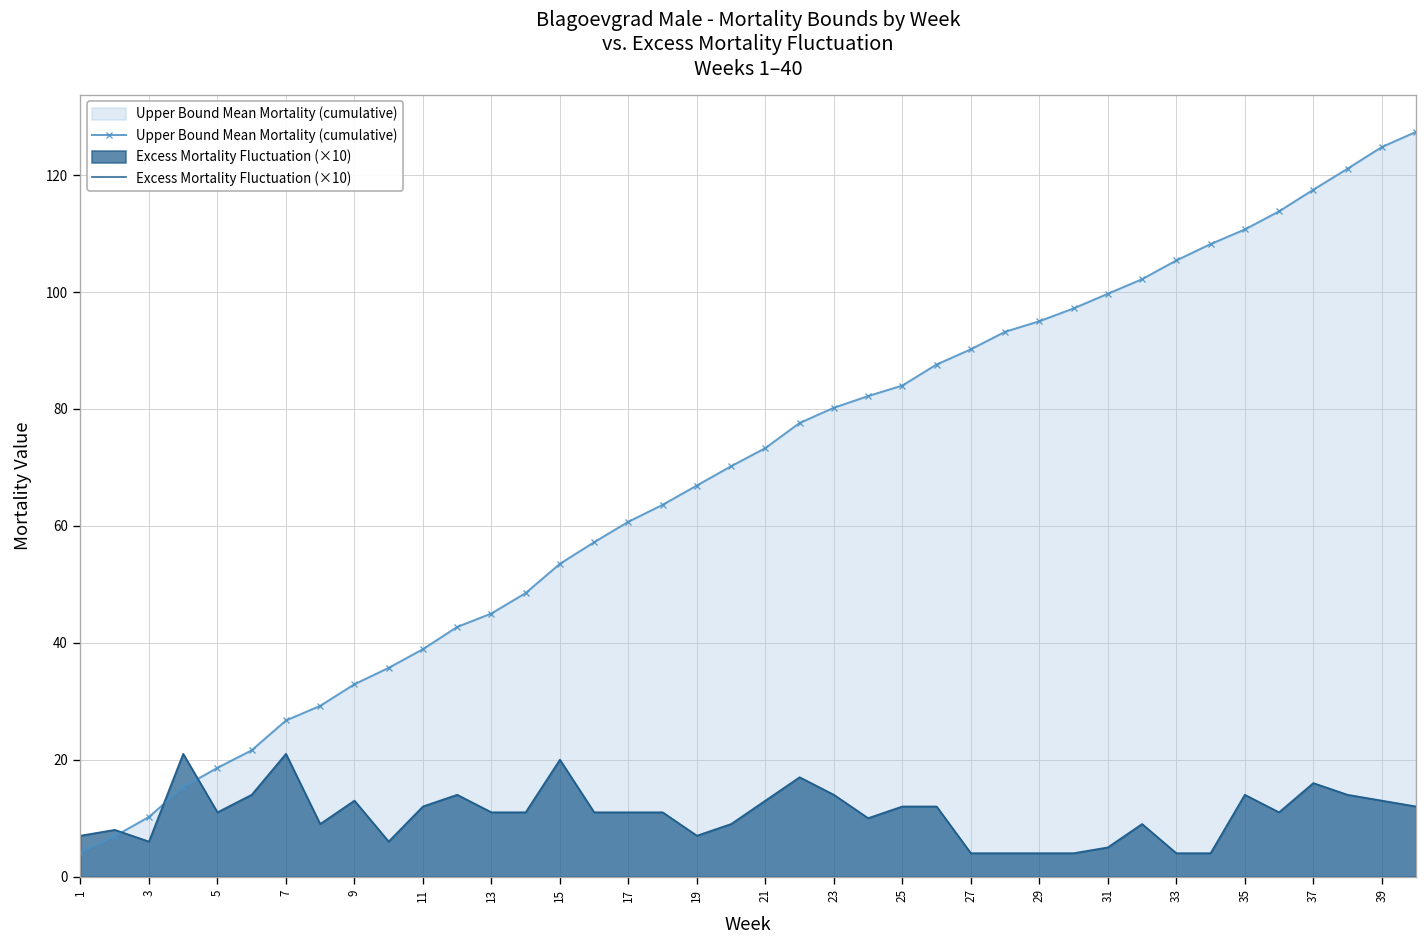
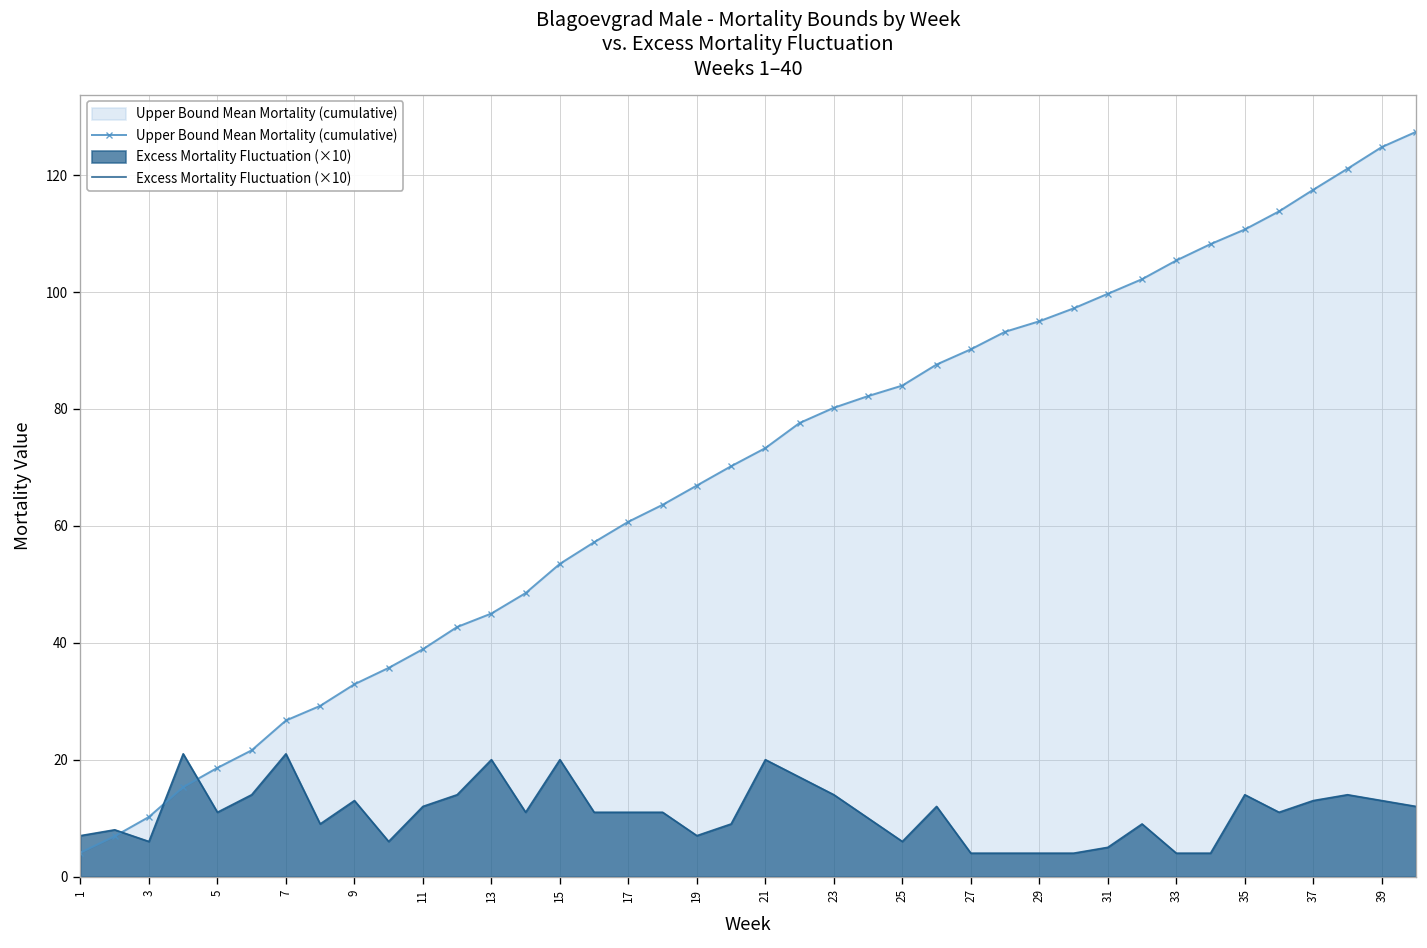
Excess Mortality Fluctuation (×10), 13: 11 -> 20
Excess Mortality Fluctuation (×10), 21: 13 -> 20
Excess Mortality Fluctuation (×10), 25: 12 -> 6
Excess Mortality Fluctuation (×10), 37: 16 -> 13
